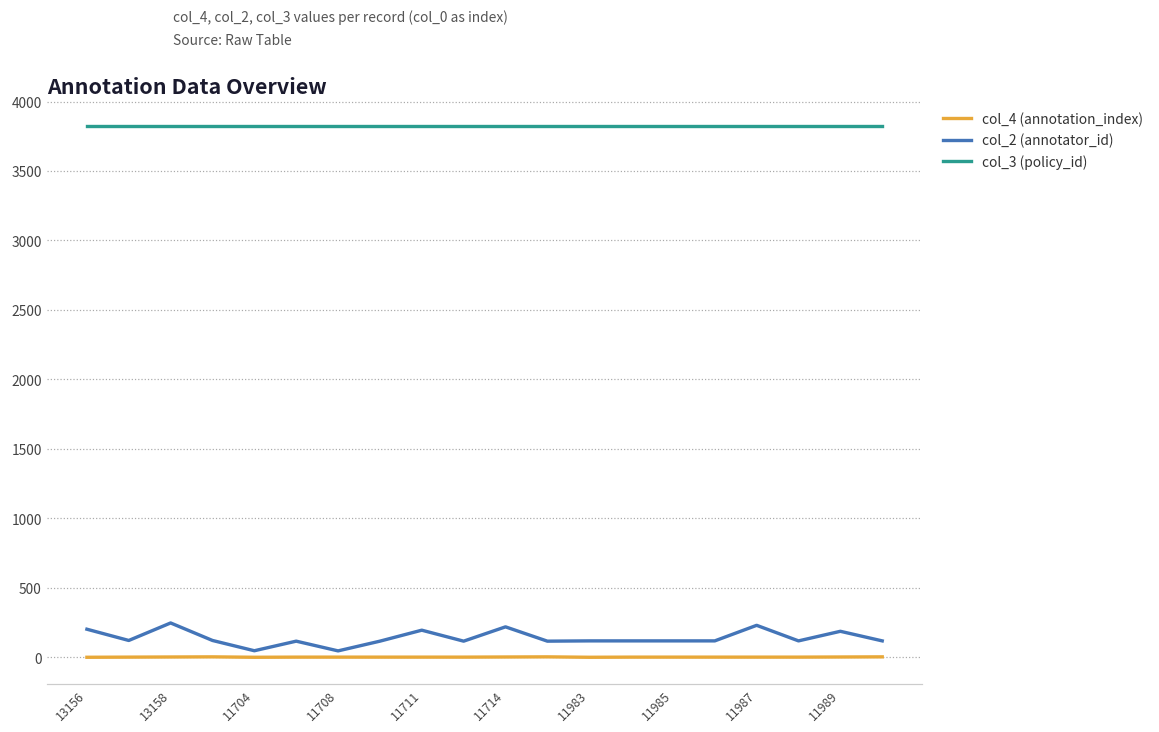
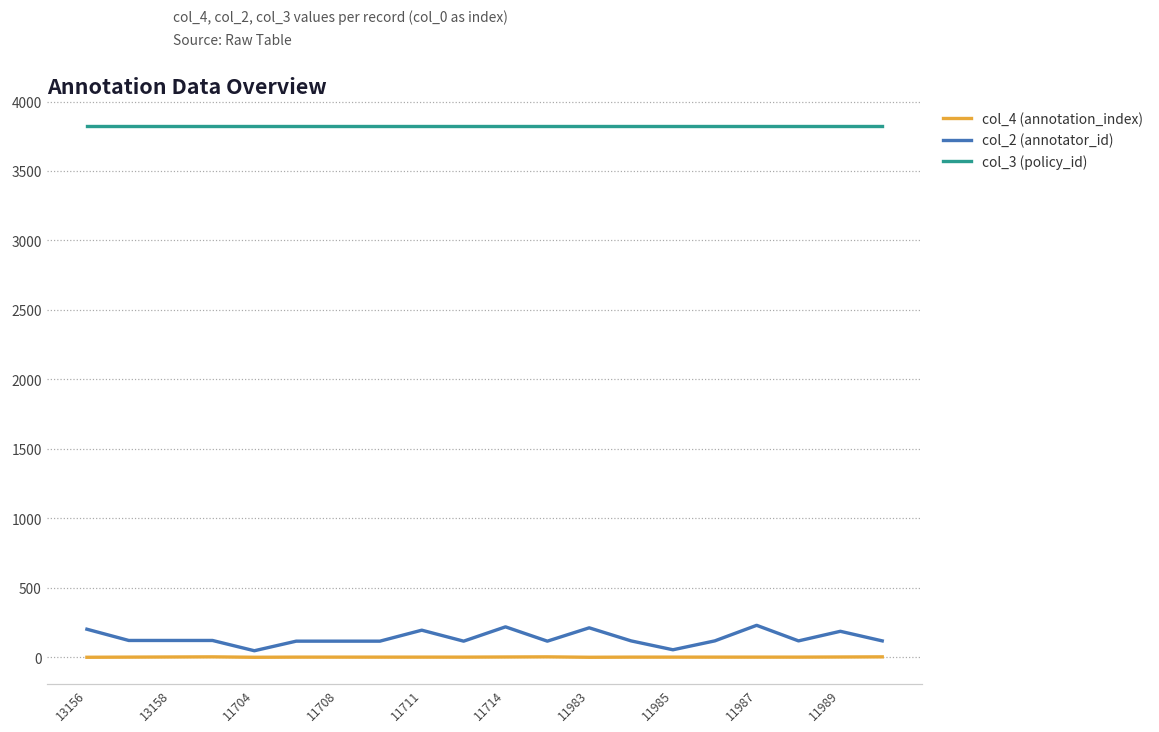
col_2 (annotator_id), 13158: 250 -> 120
col_2 (annotator_id), 11708: 50 -> 120
col_2 (annotator_id), 11983: 120 -> 210
col_2 (annotator_id), 11985: 120 -> 50
